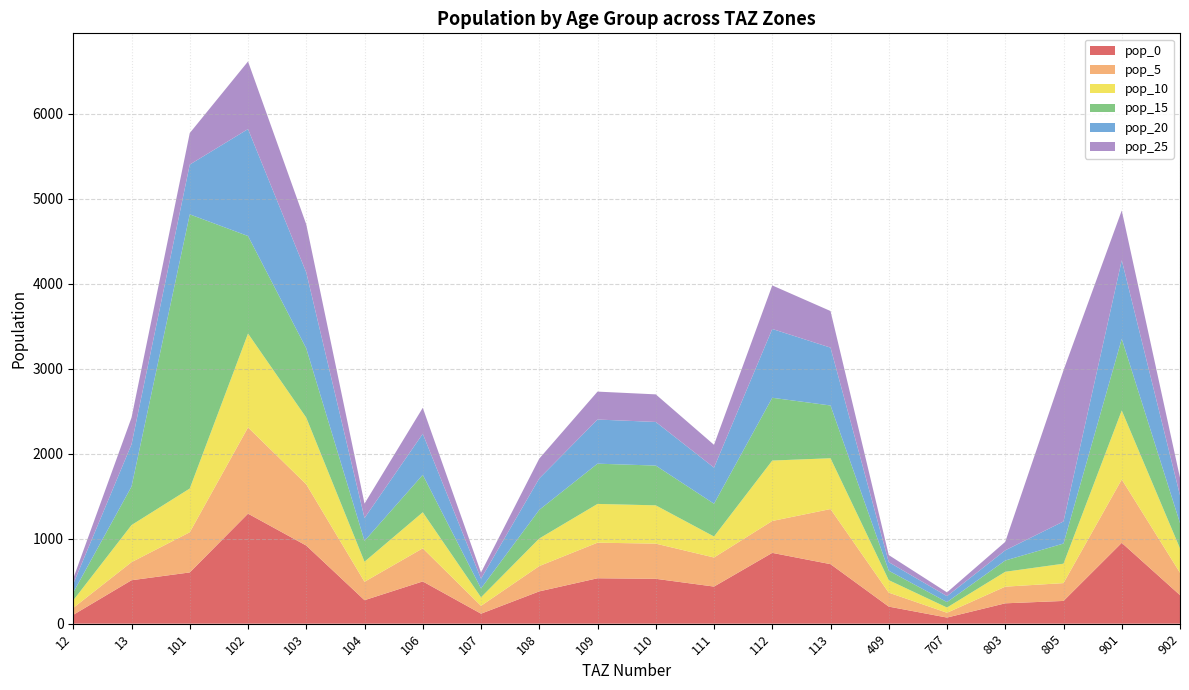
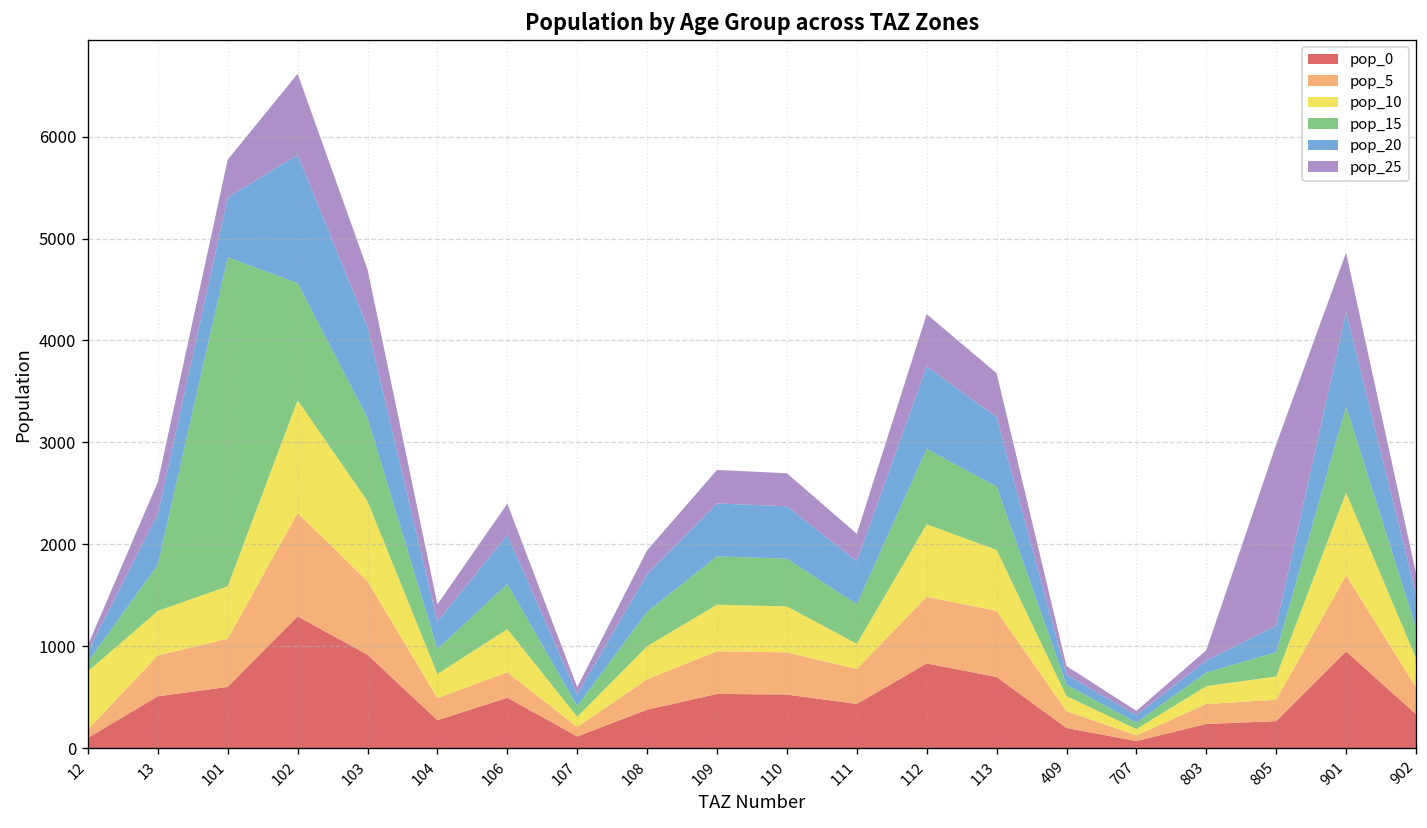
pop_10, 12: 100 -> 600
pop_5, 13: 200 -> 400
pop_5, 106: 400 -> 200
pop_5, 112: 400 -> 700
